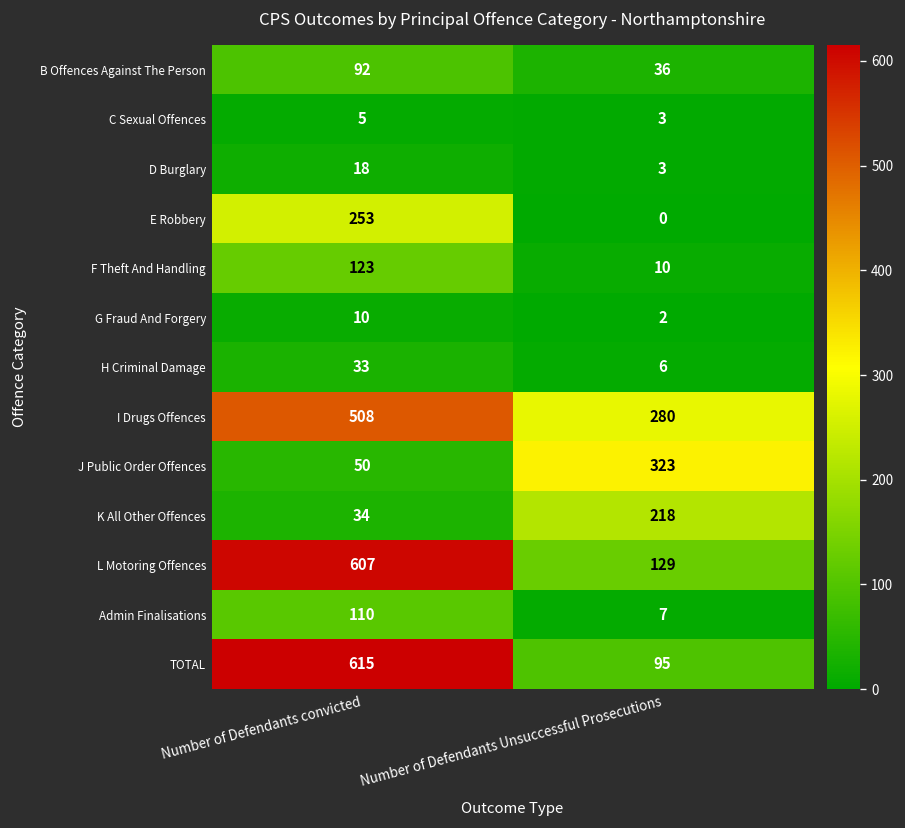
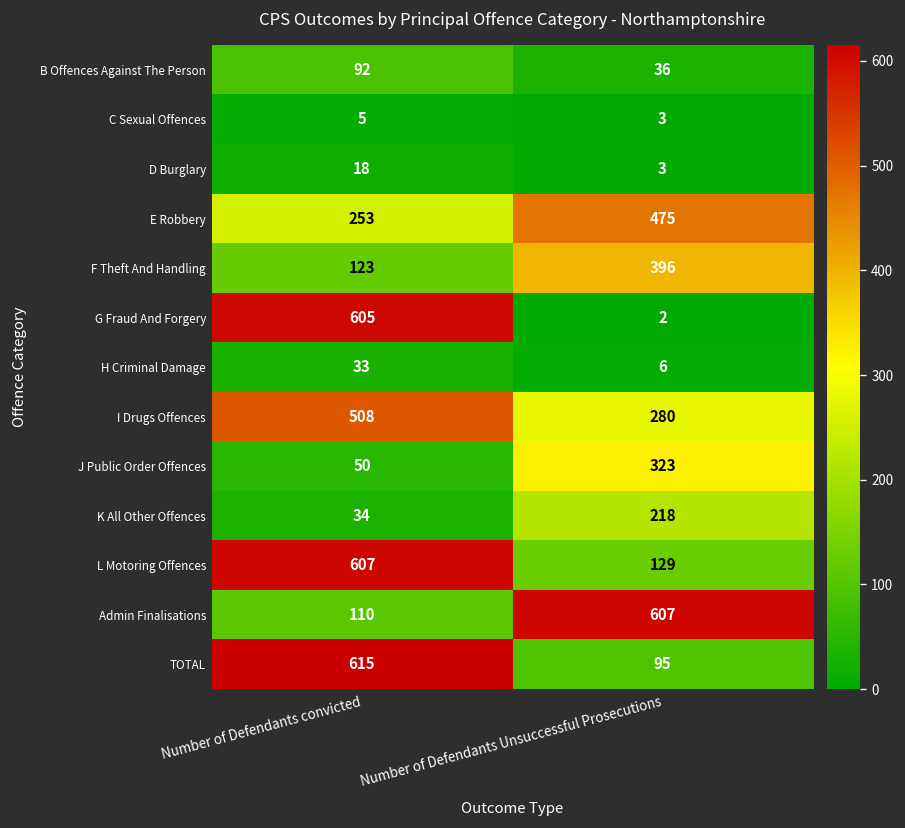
E Robbery, Number of Defendants Unsuccessful Prosecutions: 0 -> 475
F Theft And Handling, Number of Defendants Unsuccessful Prosecutions: 10 -> 396
G Fraud And Forgery, Number of Defendants convicted: 10 -> 605
Admin Finalisations, Number of Defendants Unsuccessful Prosecutions: 7 -> 607
